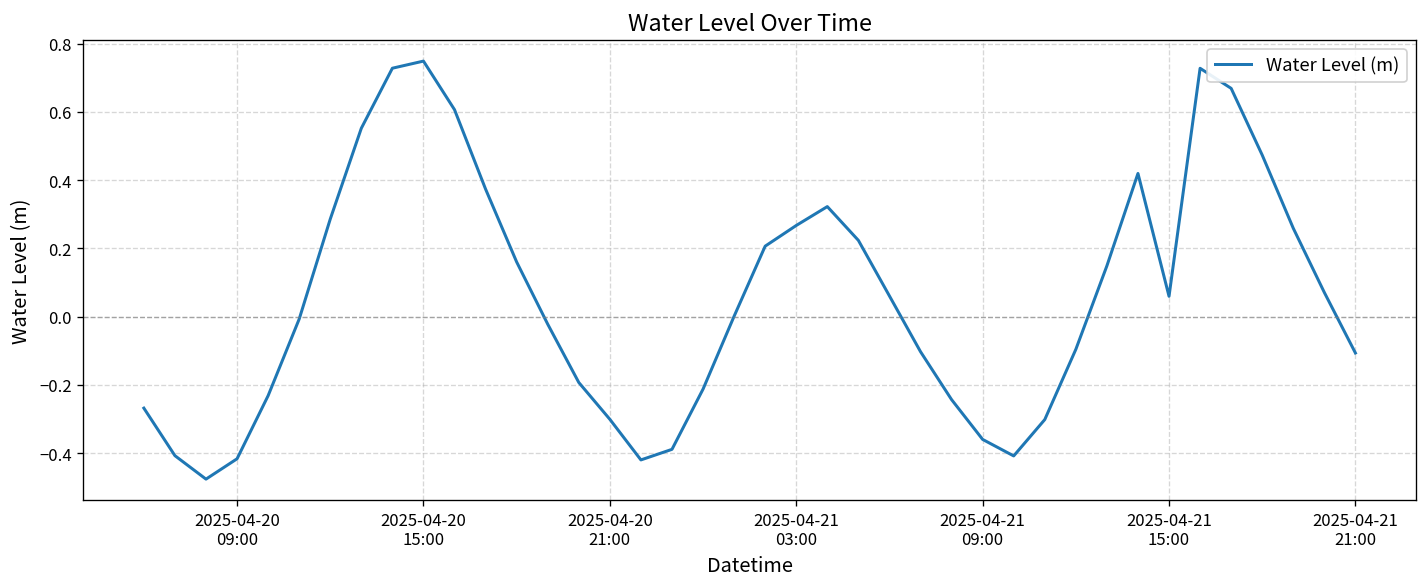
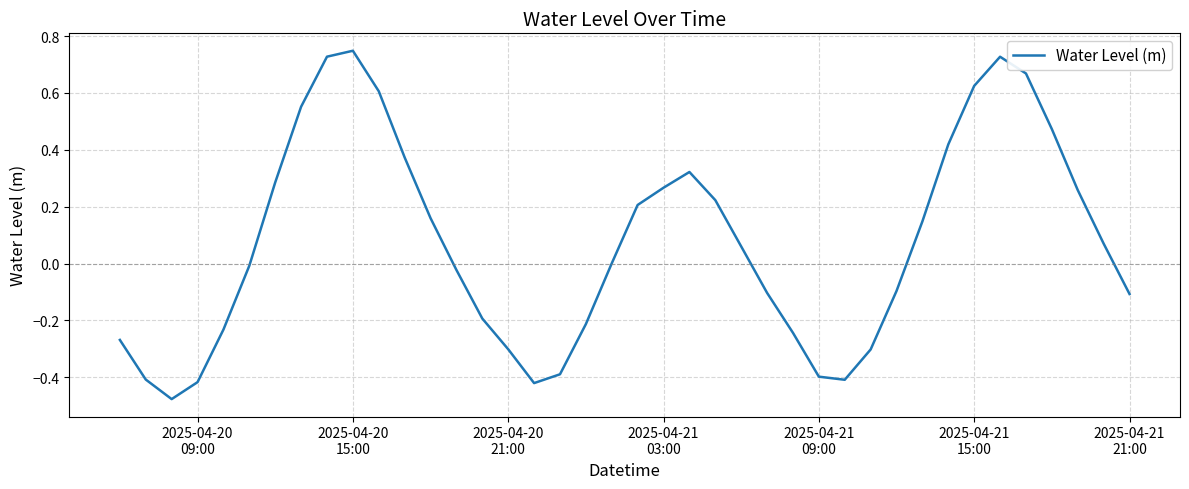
2025-04-21 09:00: -0.36 -> -0.40
2025-04-21 15:00: 0.06 -> 0.62
